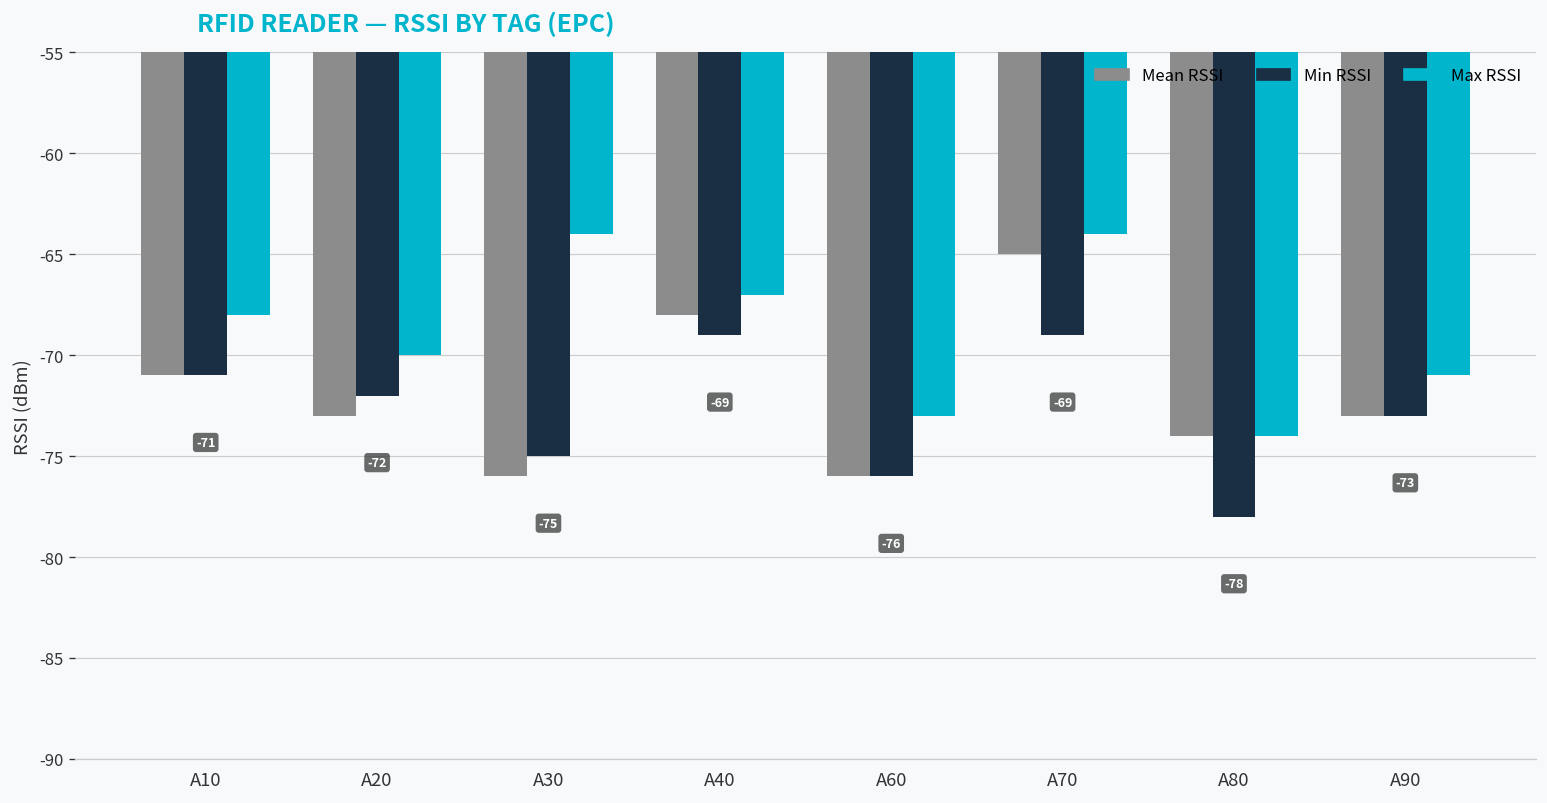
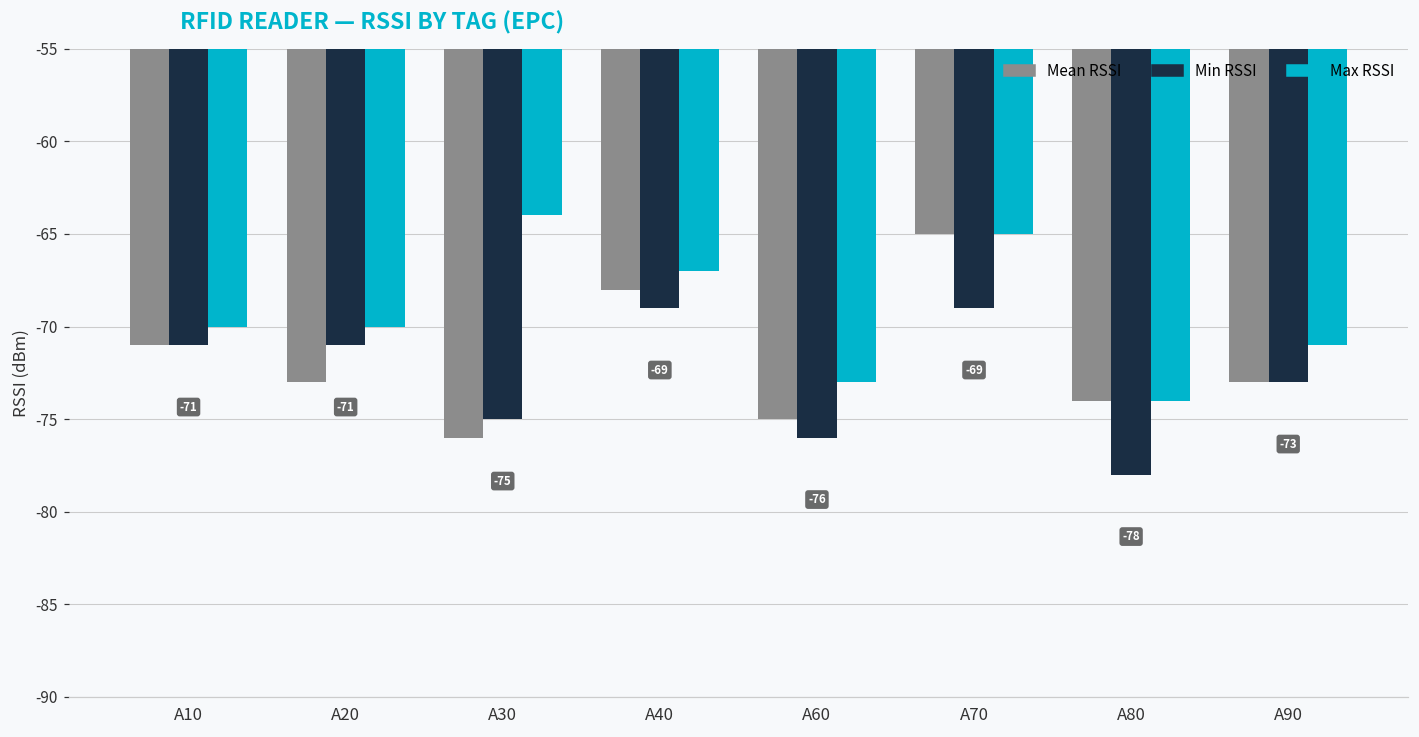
Max RSSI, A10: -68 -> -70
Min RSSI, A20: -72 -> -71
Mean RSSI, A60: -76 -> -75
Max RSSI, A70: -64 -> -65
